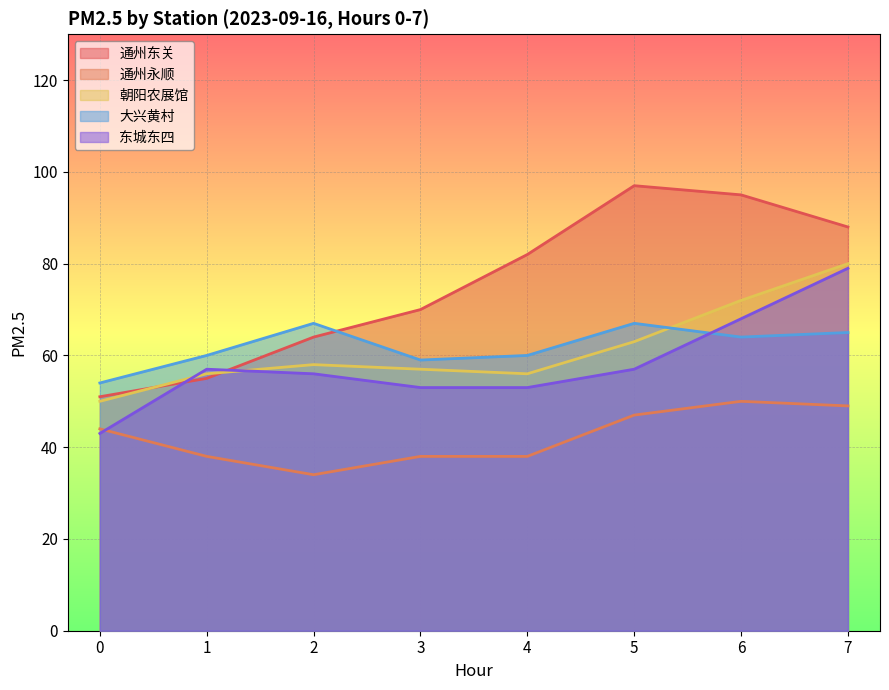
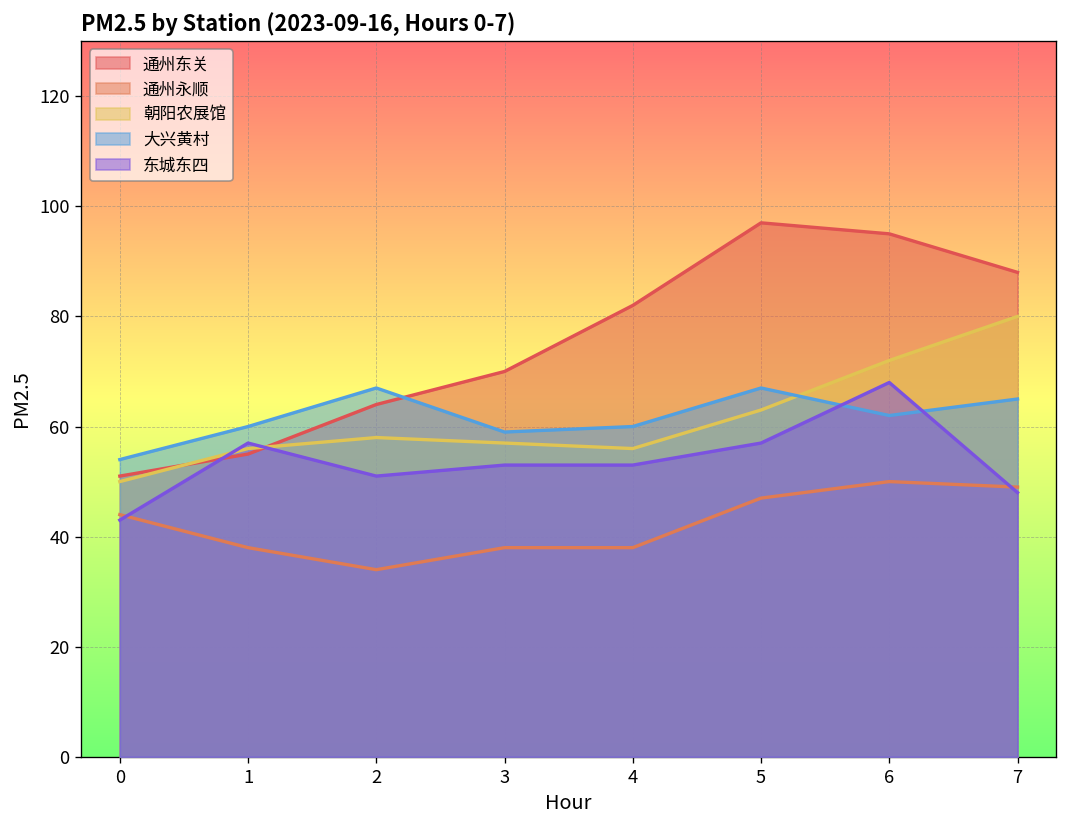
东城东四, 2: 56 -> 51
大兴黄村, 6: 64 -> 62
东城东四, 7: 79 -> 48
